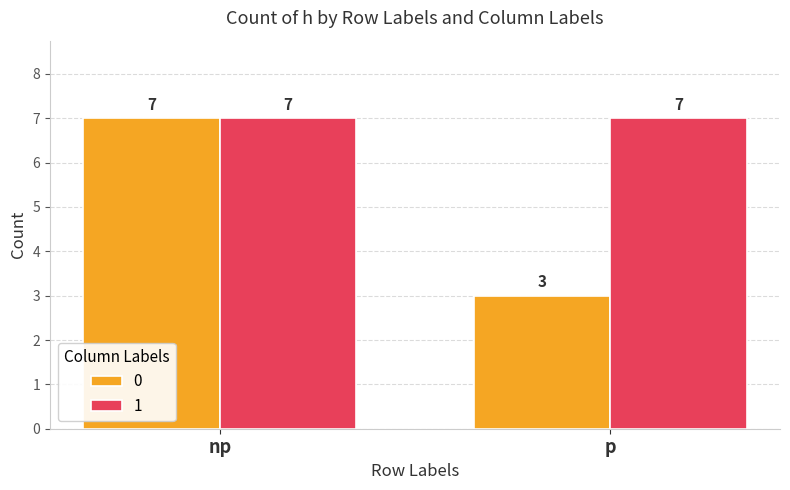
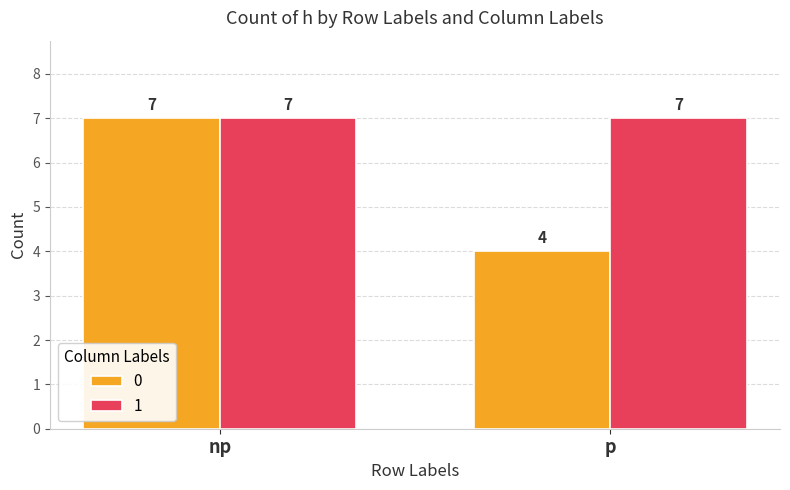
0, p: 3 -> 4
